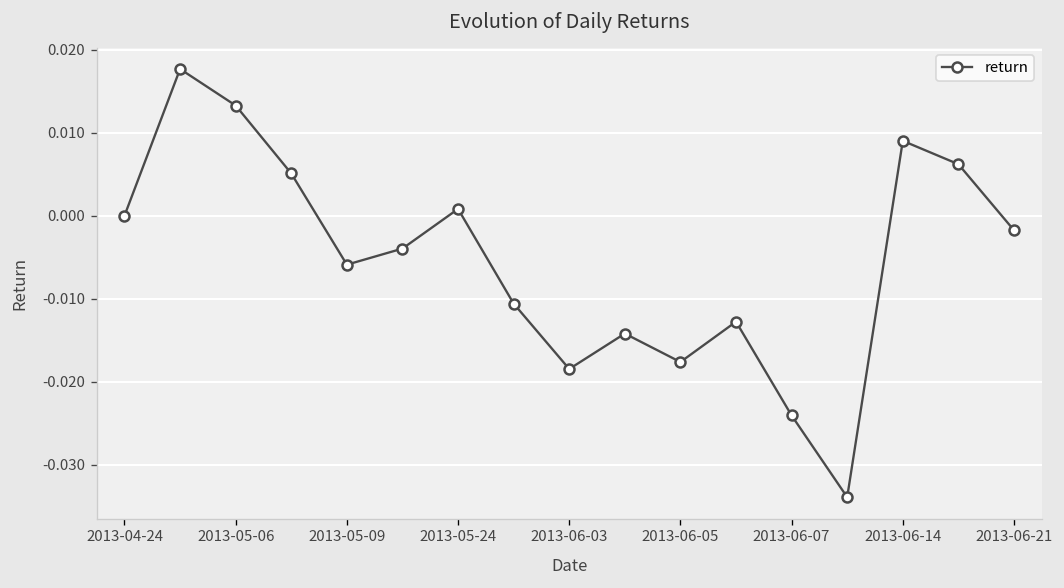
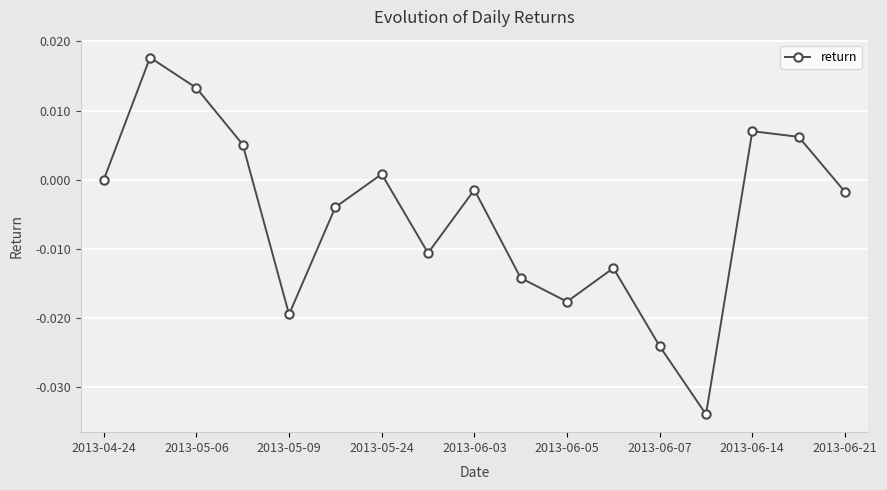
2013-05-09: -0.006 -> -0.019
2013-06-03: -0.018 -> -0.001
2013-06-14: 0.009 -> 0.007
